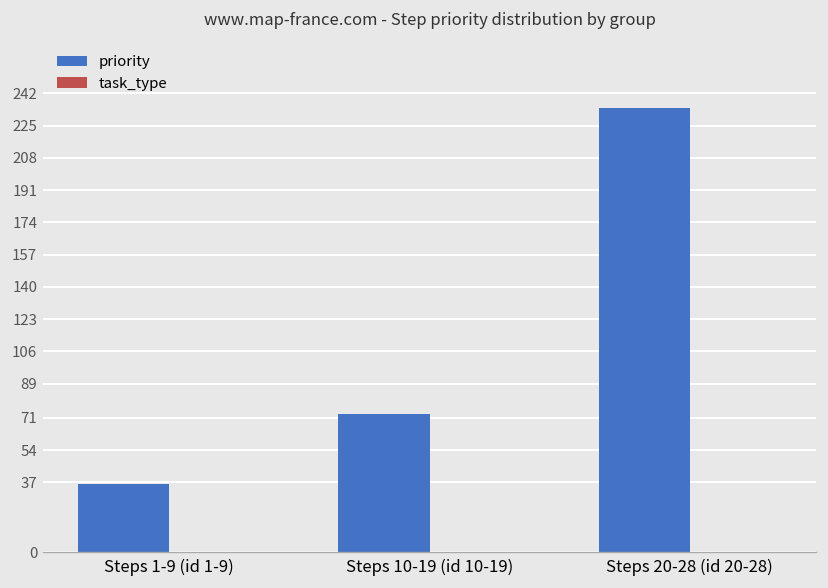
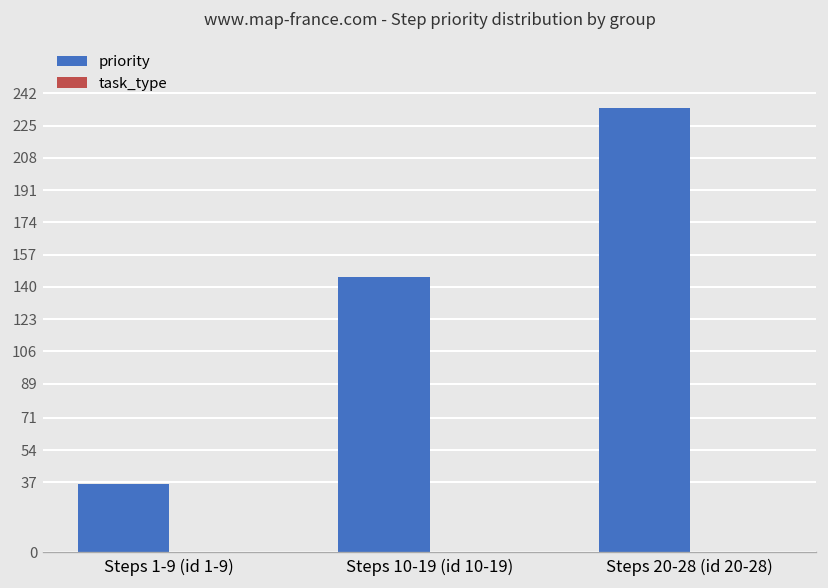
priority, Steps 10-19 (id 10-19): 73 -> 145
